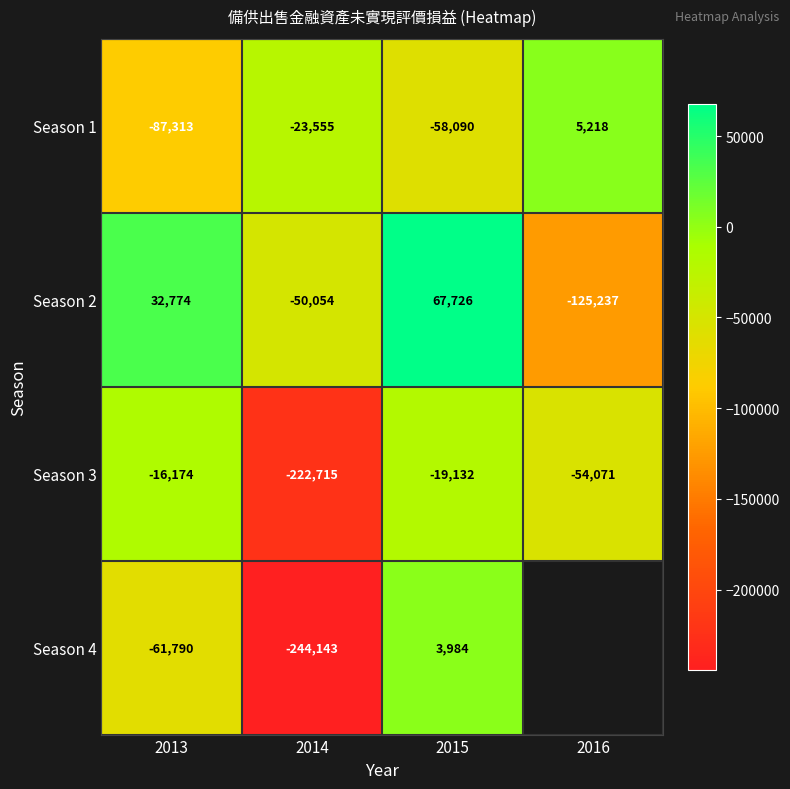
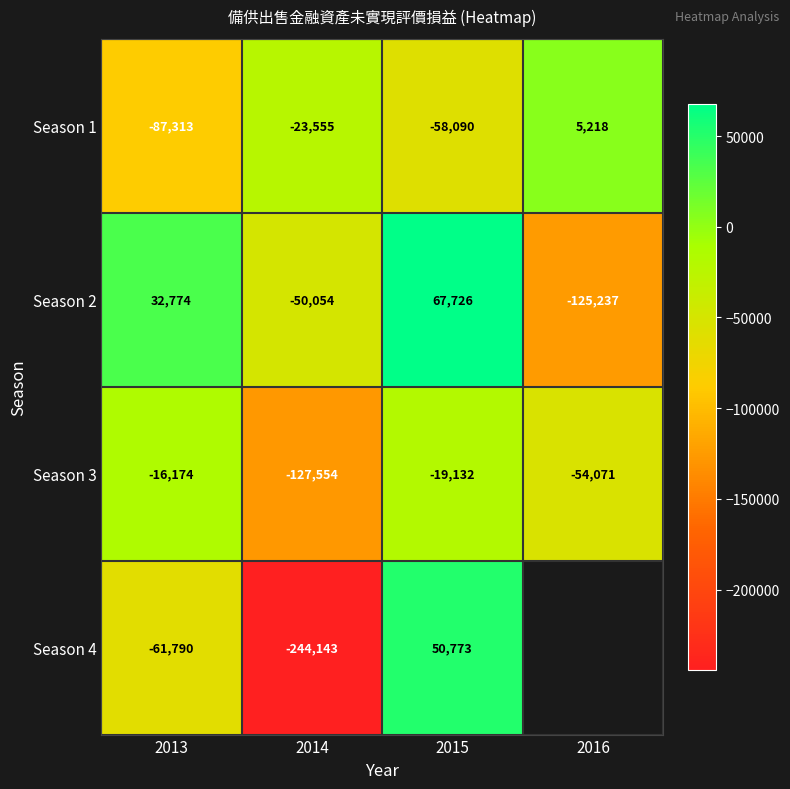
Season 3, 2014: -222,715 -> -127,554
Season 4, 2015: 3,984 -> 50,773
